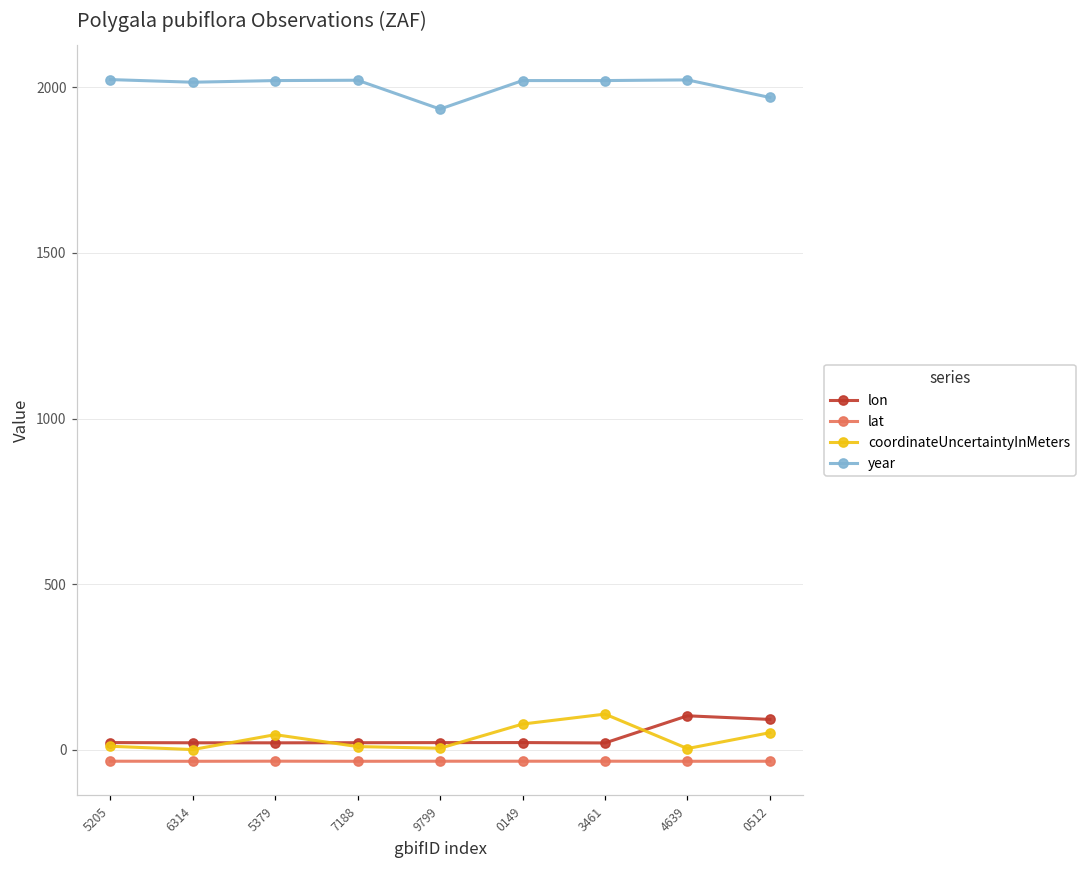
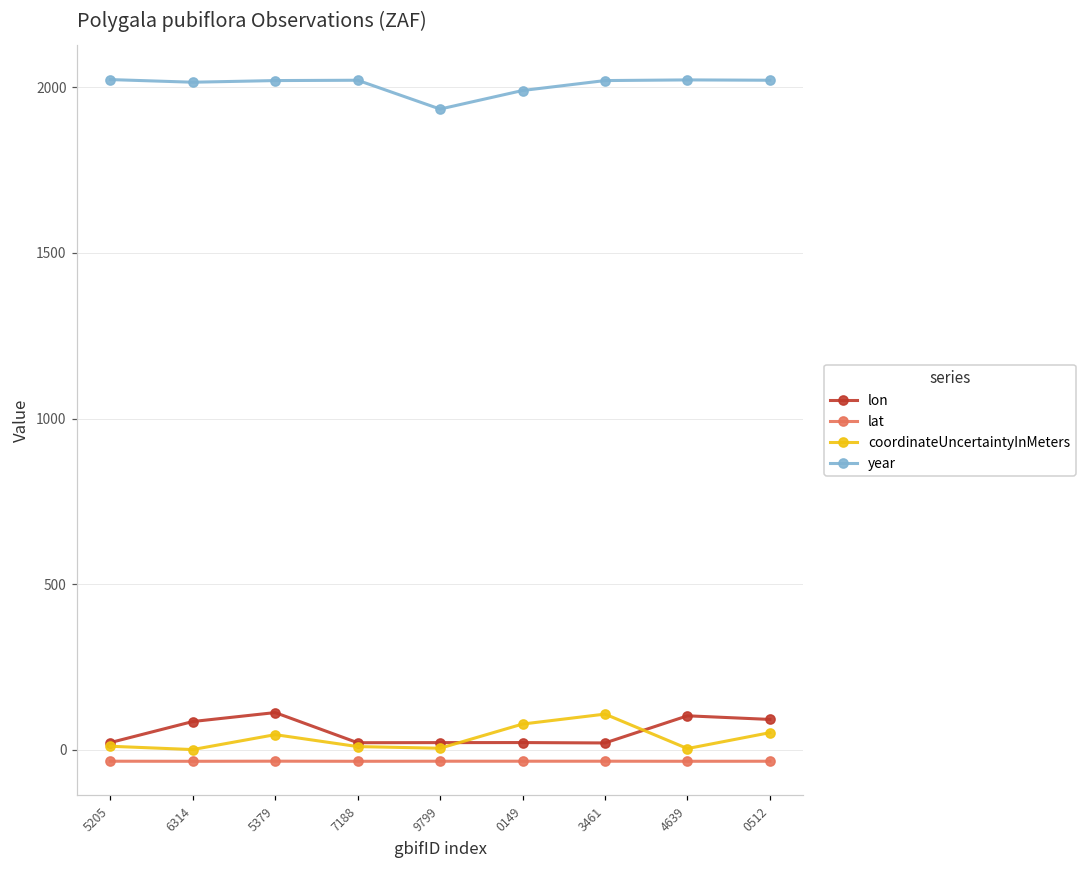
lon, 6314: 20 -> 90
lon, 5379: 20 -> 110
year, 0149: 2020 -> 1990
year, 0512: 1970 -> 2020
